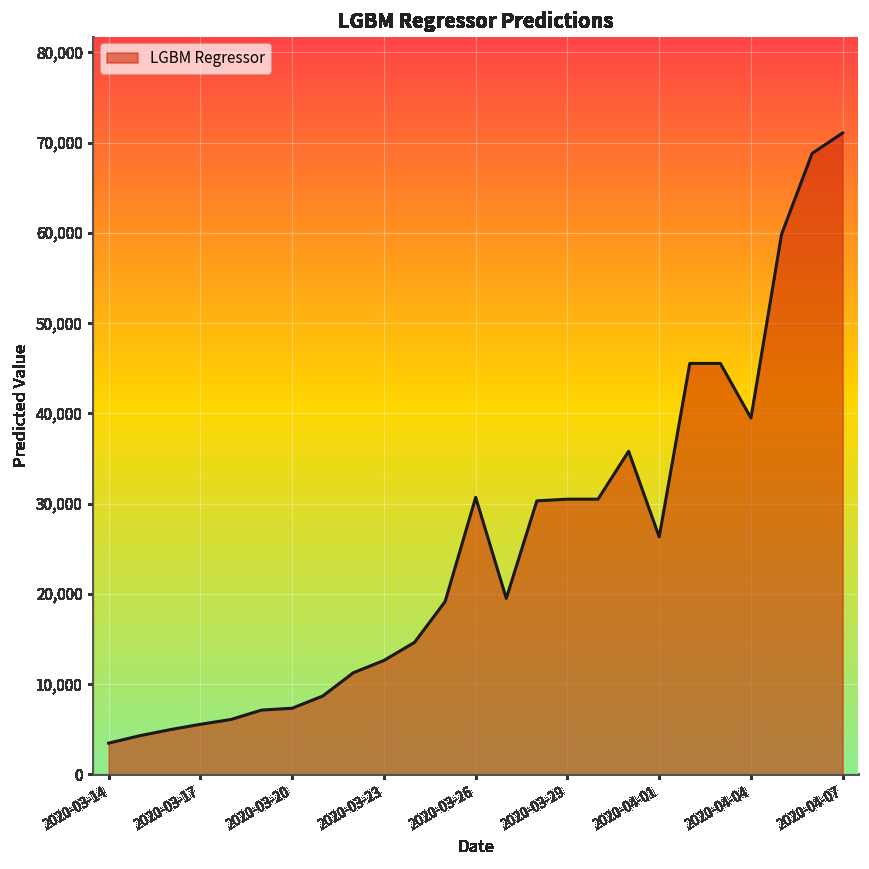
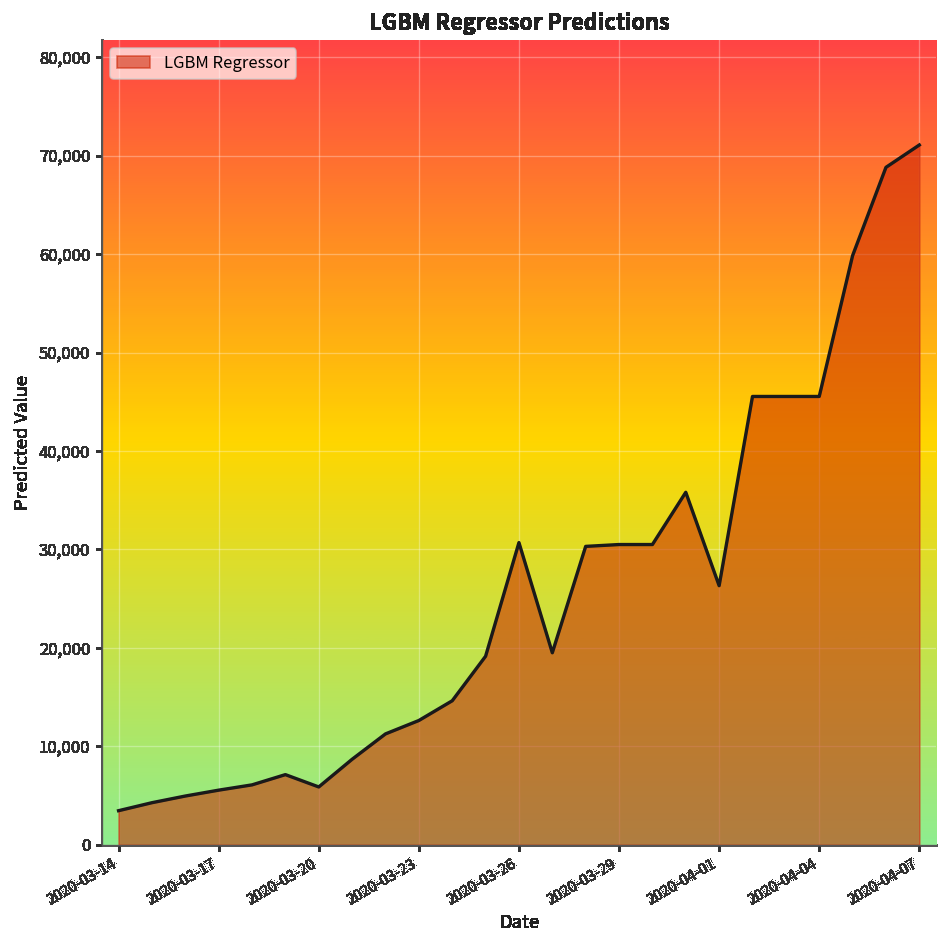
2020-03-20: 7,000 -> 6,000
2020-04-04: 39,000 -> 46,000
